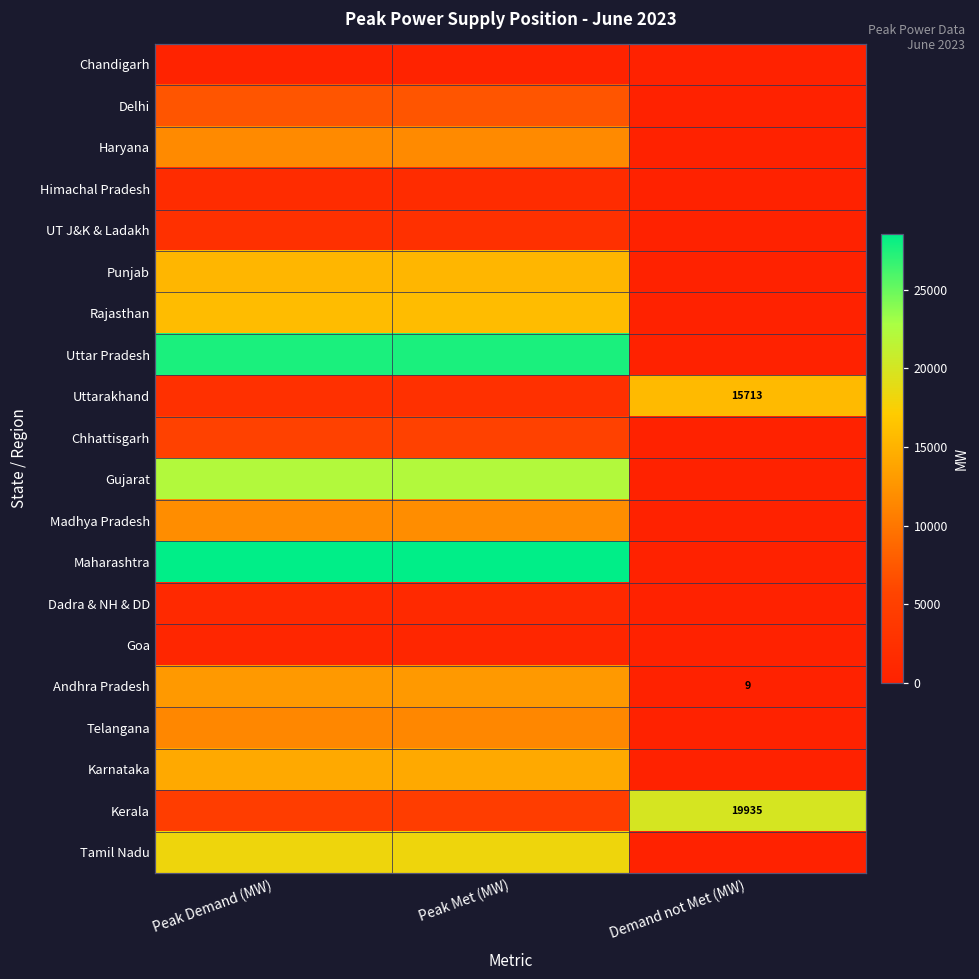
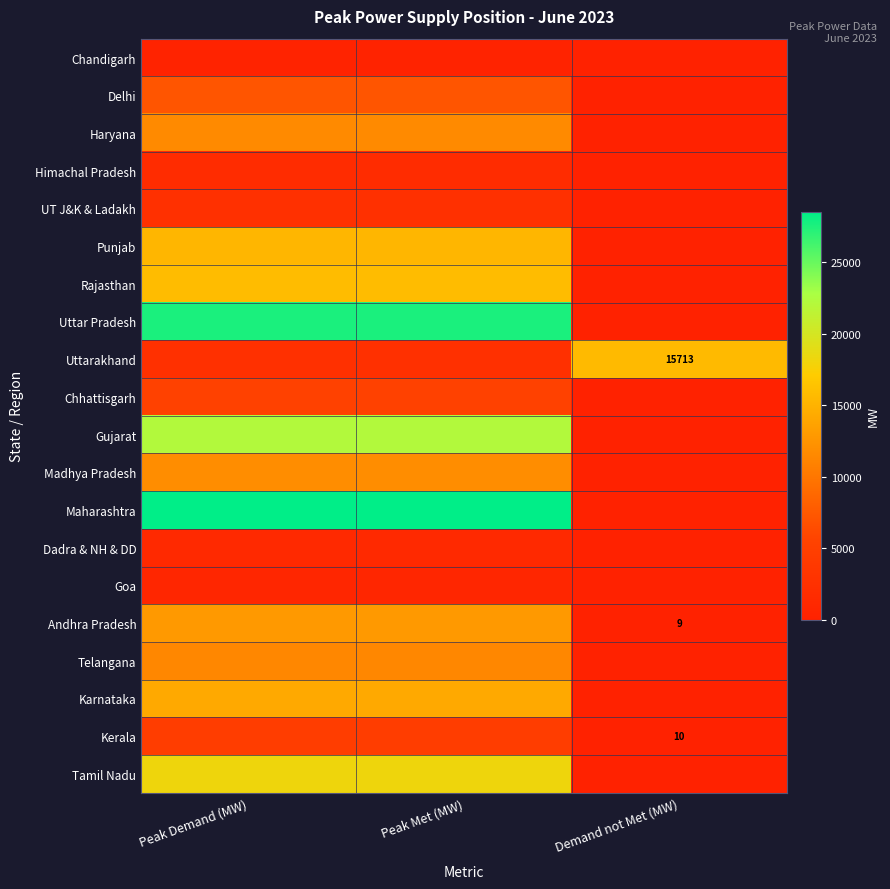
Kerala, Demand not Met (MW): 19935 -> 10
